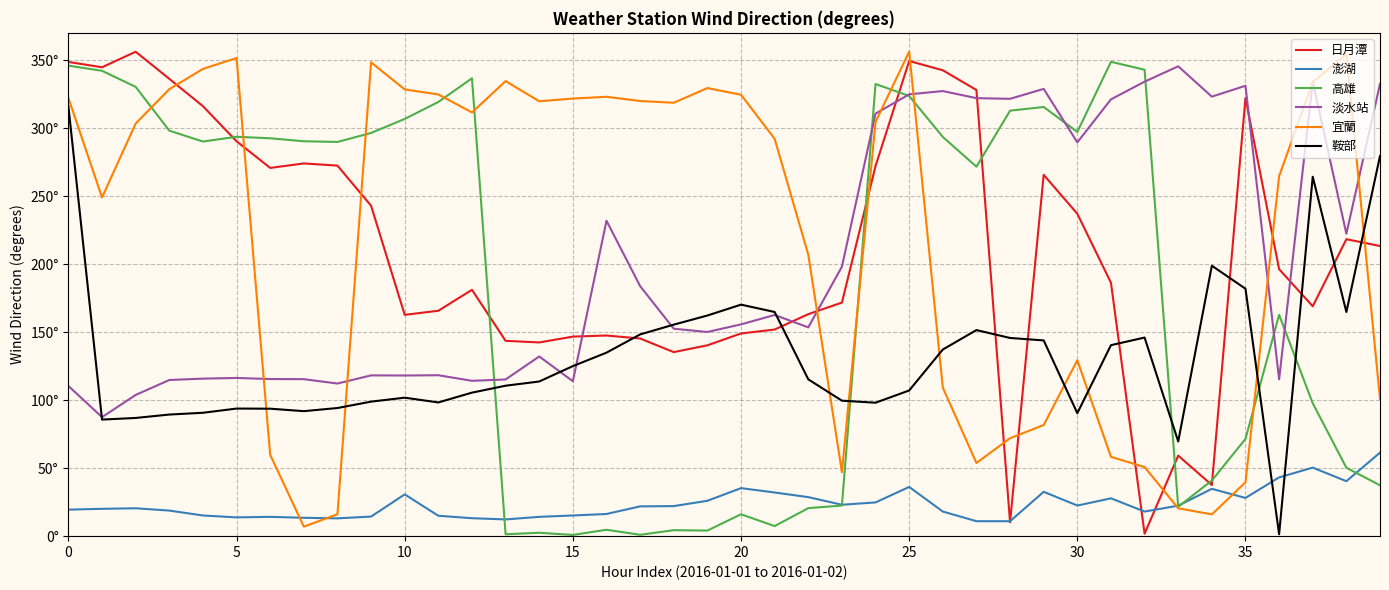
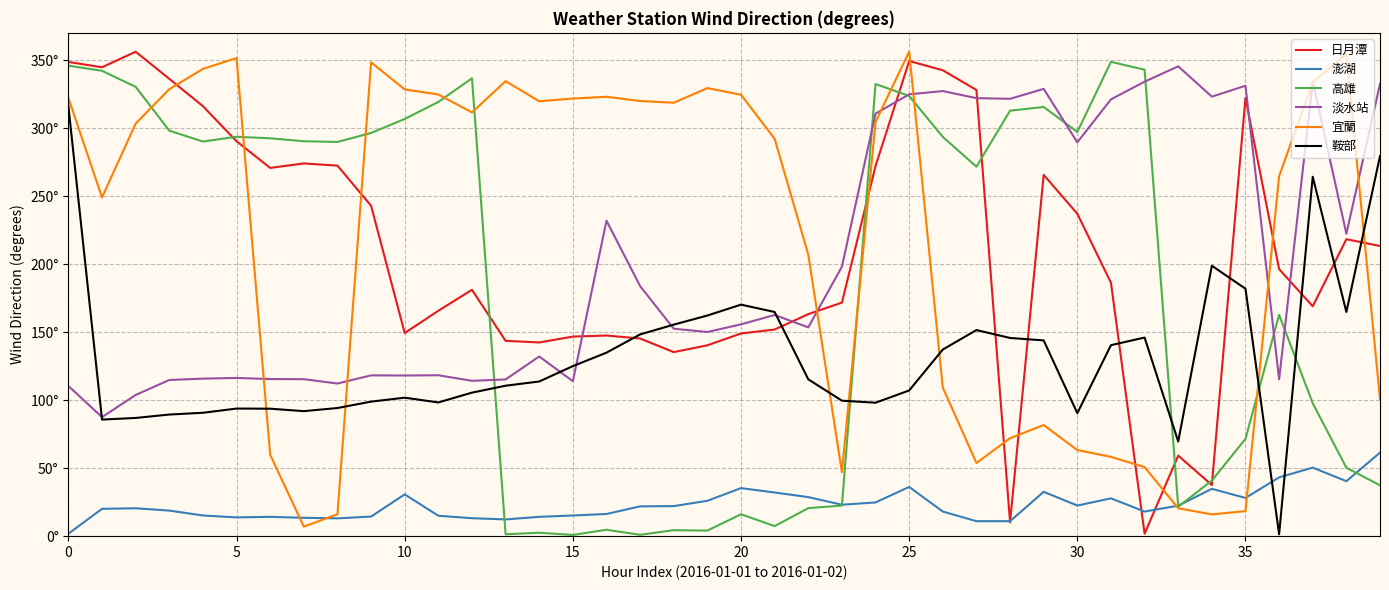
澎湖, 0: 20° -> 2°
日月潭, 10: 163° -> 149°
宜蘭, 30: 129° -> 63°
宜蘭, 35: 40° -> 18°
